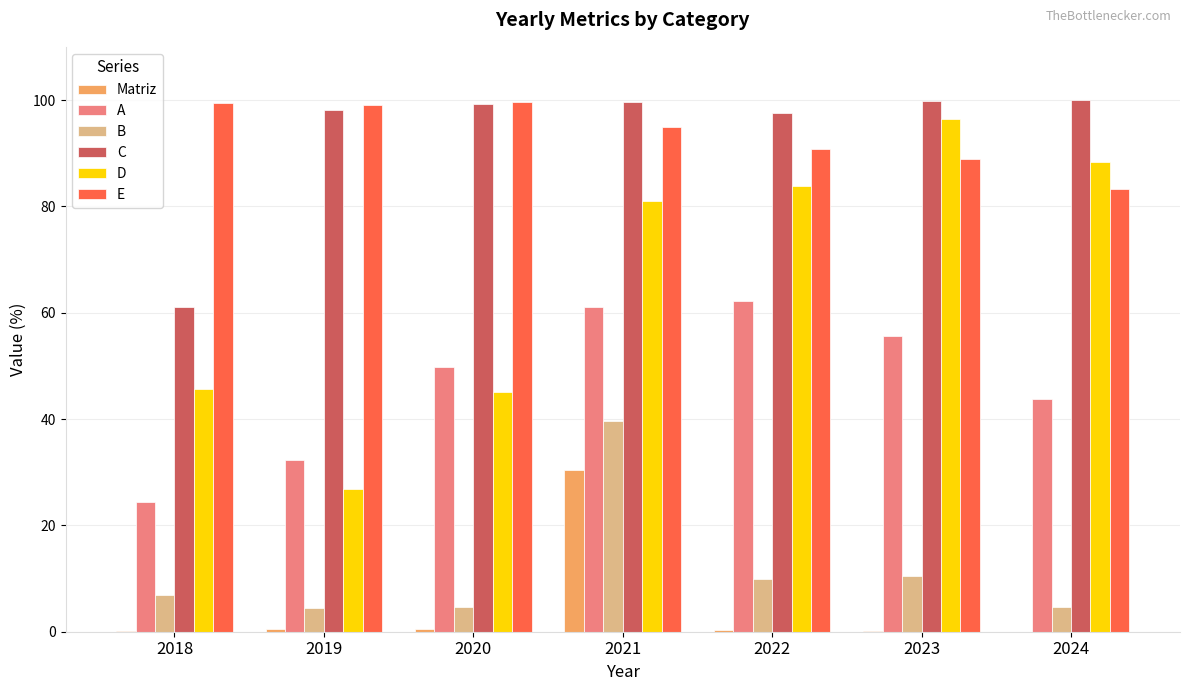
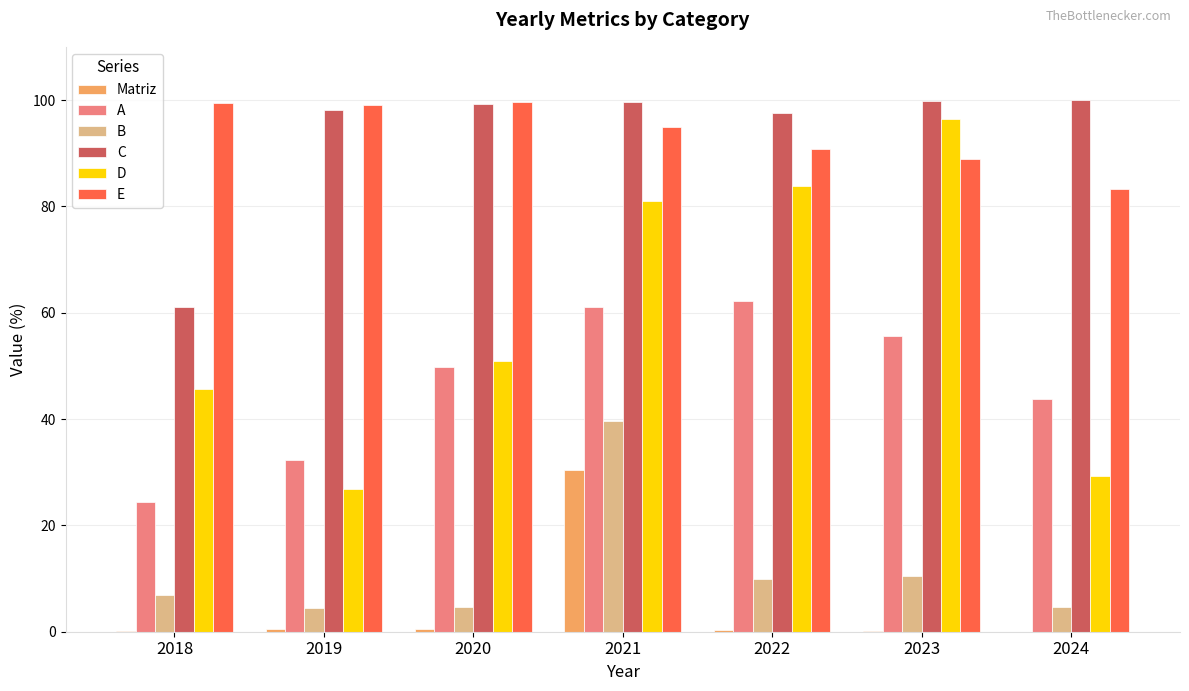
D, 2020: 45 -> 51
D, 2024: 88 -> 29
